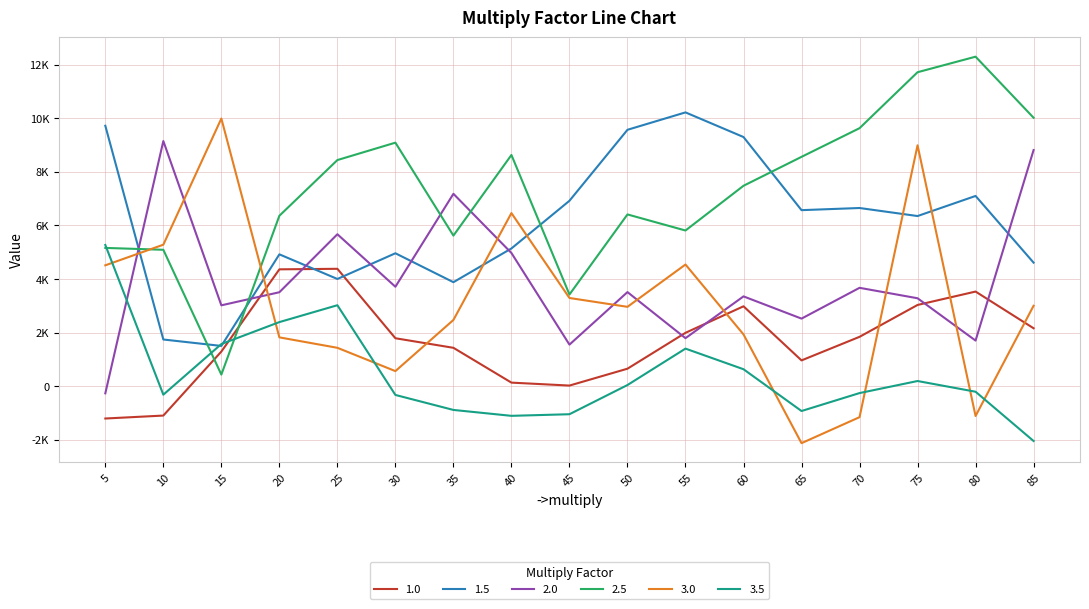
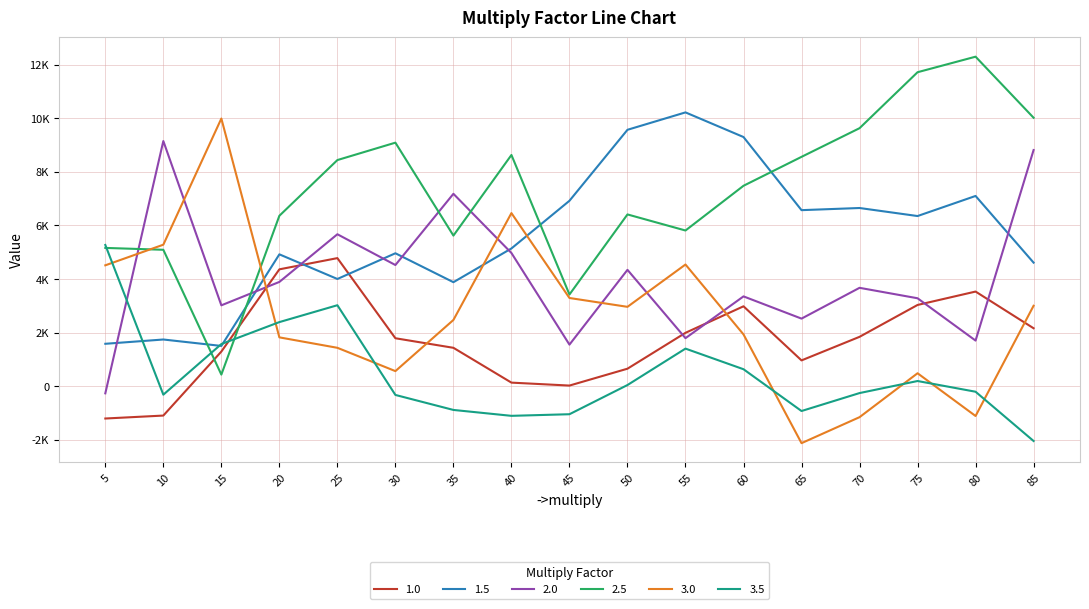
1.5, 5: 9700 -> 1600
2.0, 20: 3500 -> 3900
1.0, 25: 4400 -> 4800
2.0, 30: 3700 -> 4500
2.0, 50: 3500 -> 4300
3.0, 75: 9000 -> 500
